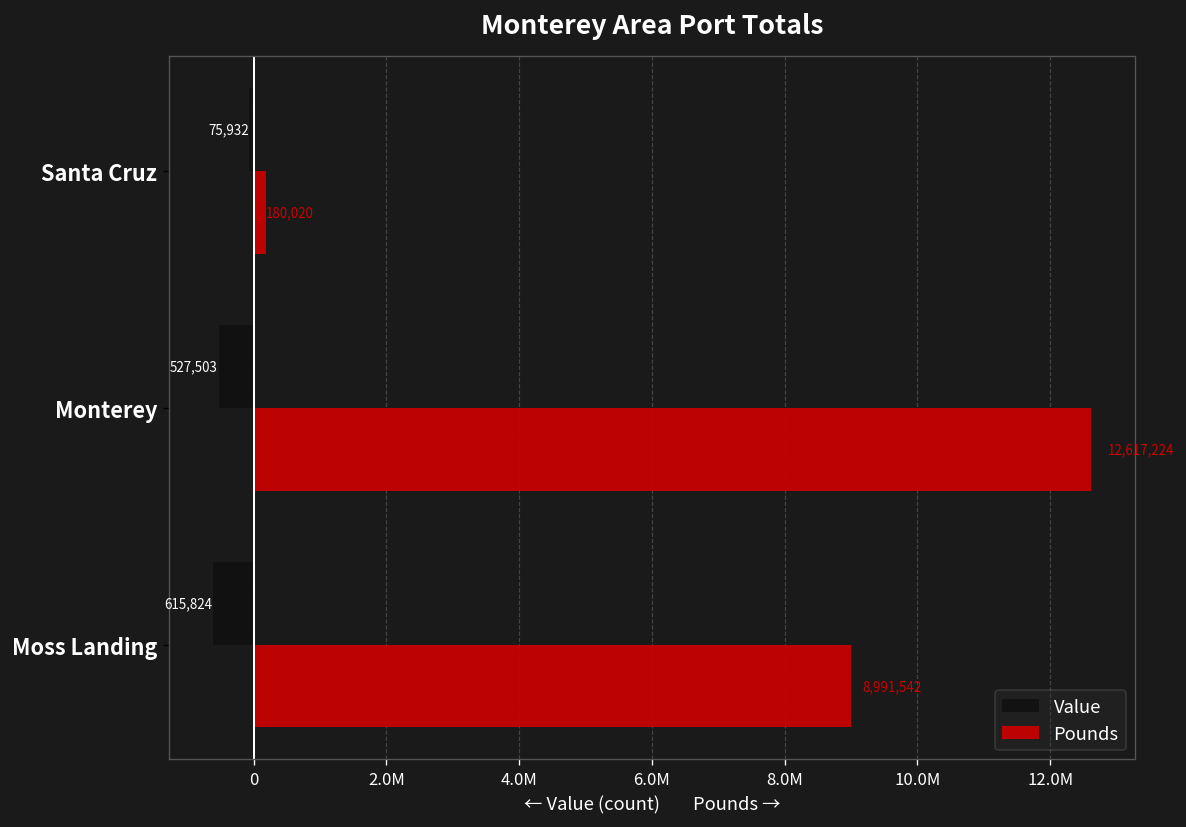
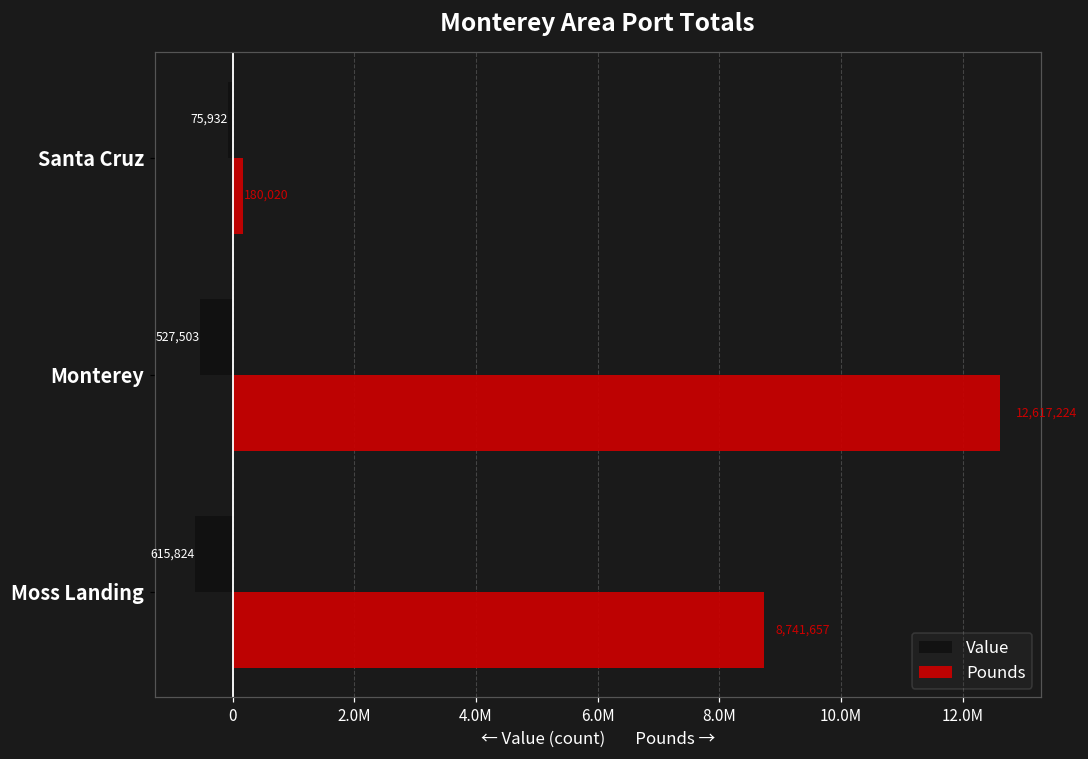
Pounds, Moss Landing: 8,991,542 -> 8,741,657
